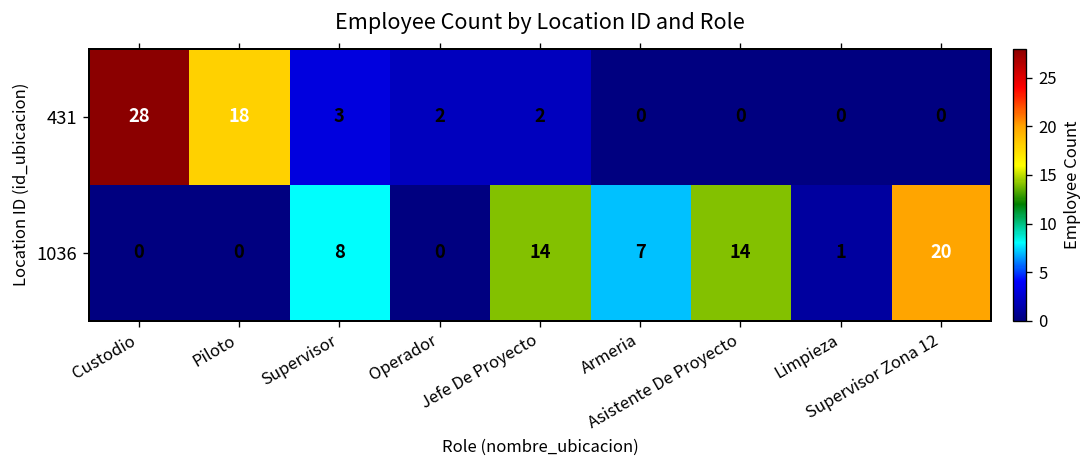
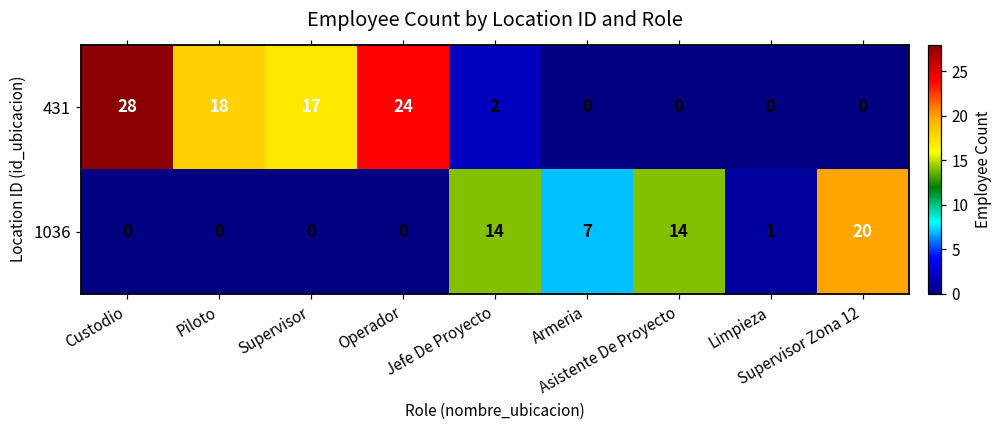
431, Supervisor: 3 -> 17
431, Operador: 2 -> 24
1036, Supervisor: 8 -> 0
